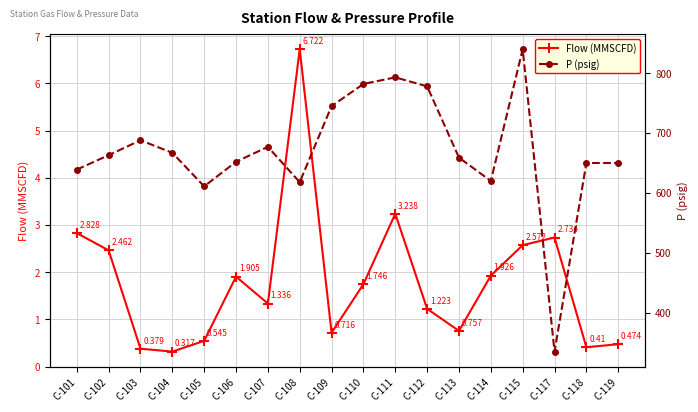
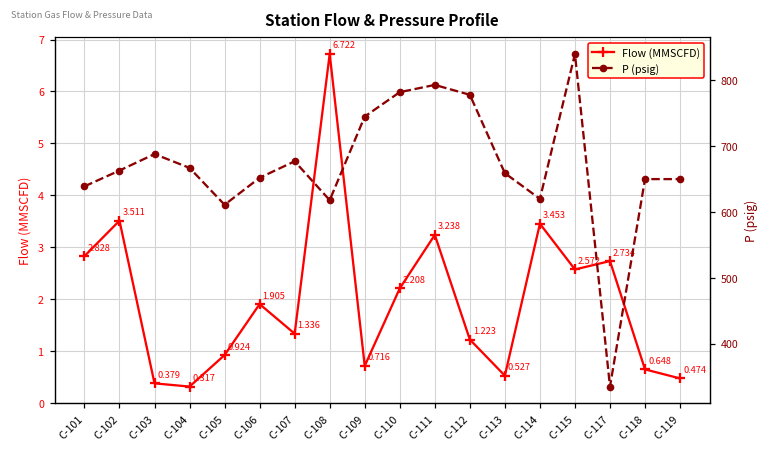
Flow (MMSCFD), C-102: 2.462 -> 3.511
Flow (MMSCFD), C-105: 0.545 -> 0.924
Flow (MMSCFD), C-110: 1.746 -> 2.208
Flow (MMSCFD), C-113: 0.757 -> 0.527
Flow (MMSCFD), C-114: 1.926 -> 3.453
Flow (MMSCFD), C-118: 0.41 -> 0.648
